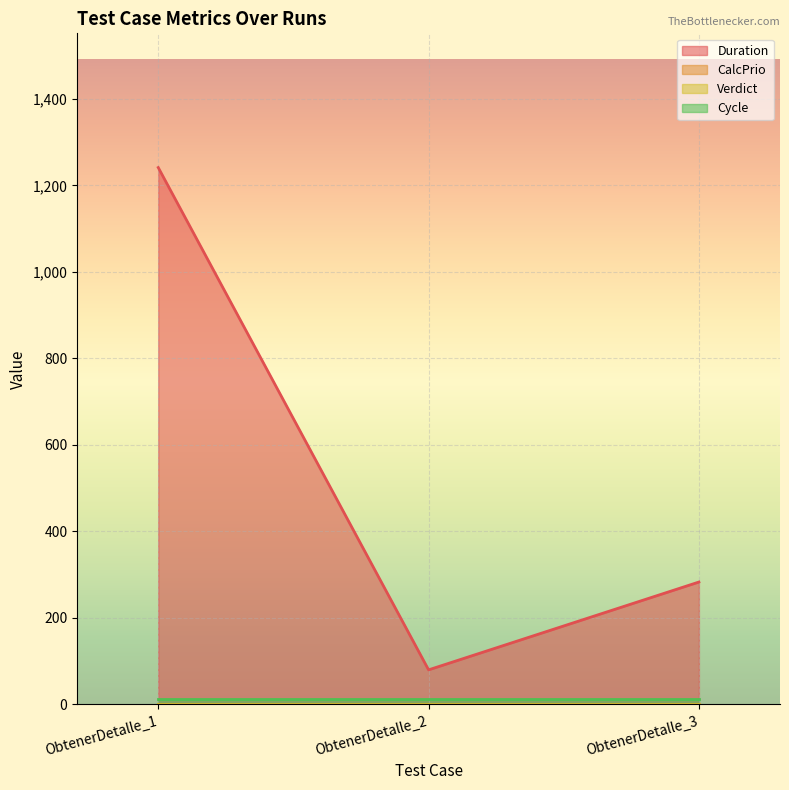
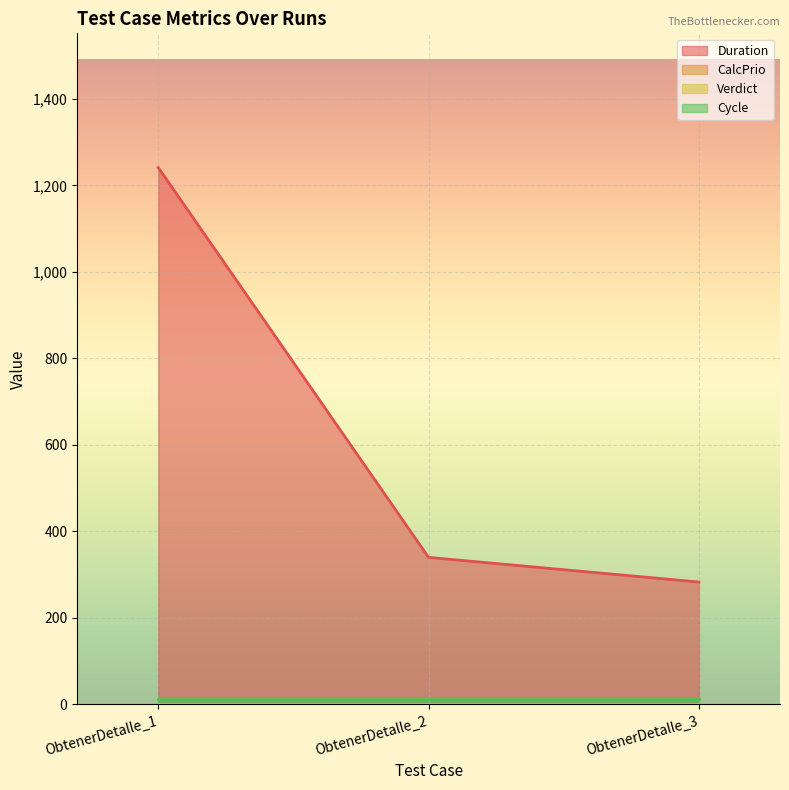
Duration, ObtenerDetalle_2: 80 -> 340
